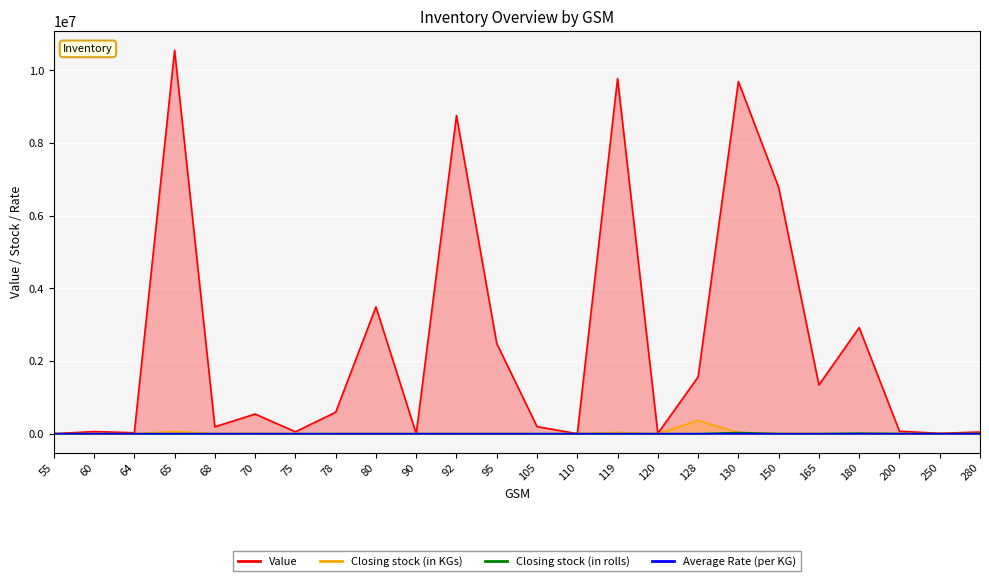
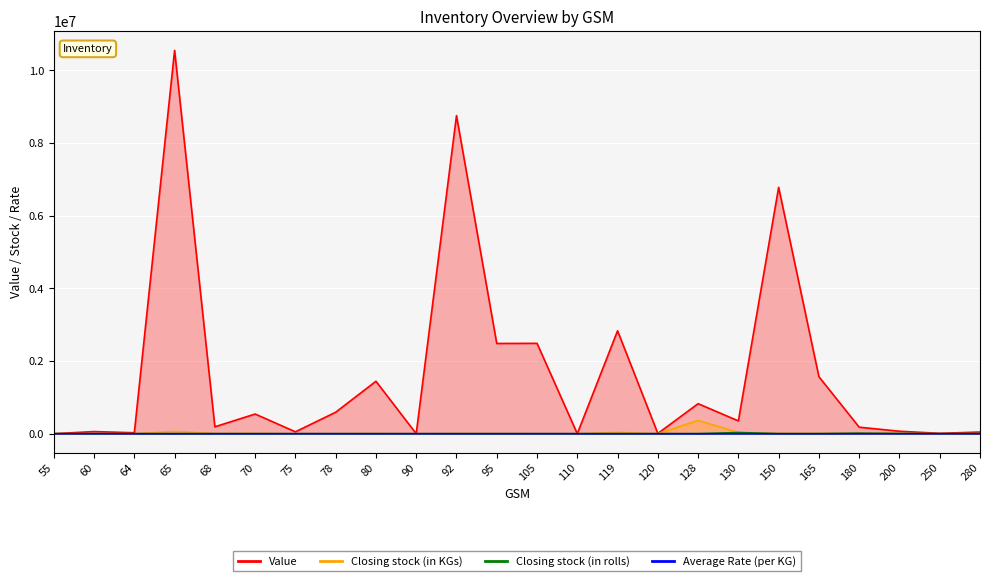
Value, 80: 3500000 -> 1400000
Value, 105: 200000 -> 2500000
Value, 119: 9800000 -> 2800000
Value, 128: 1600000 -> 800000
Value, 130: 9700000 -> 400000
Value, 165: 1300000 -> 1600000
Value, 180: 2900000 -> 200000
